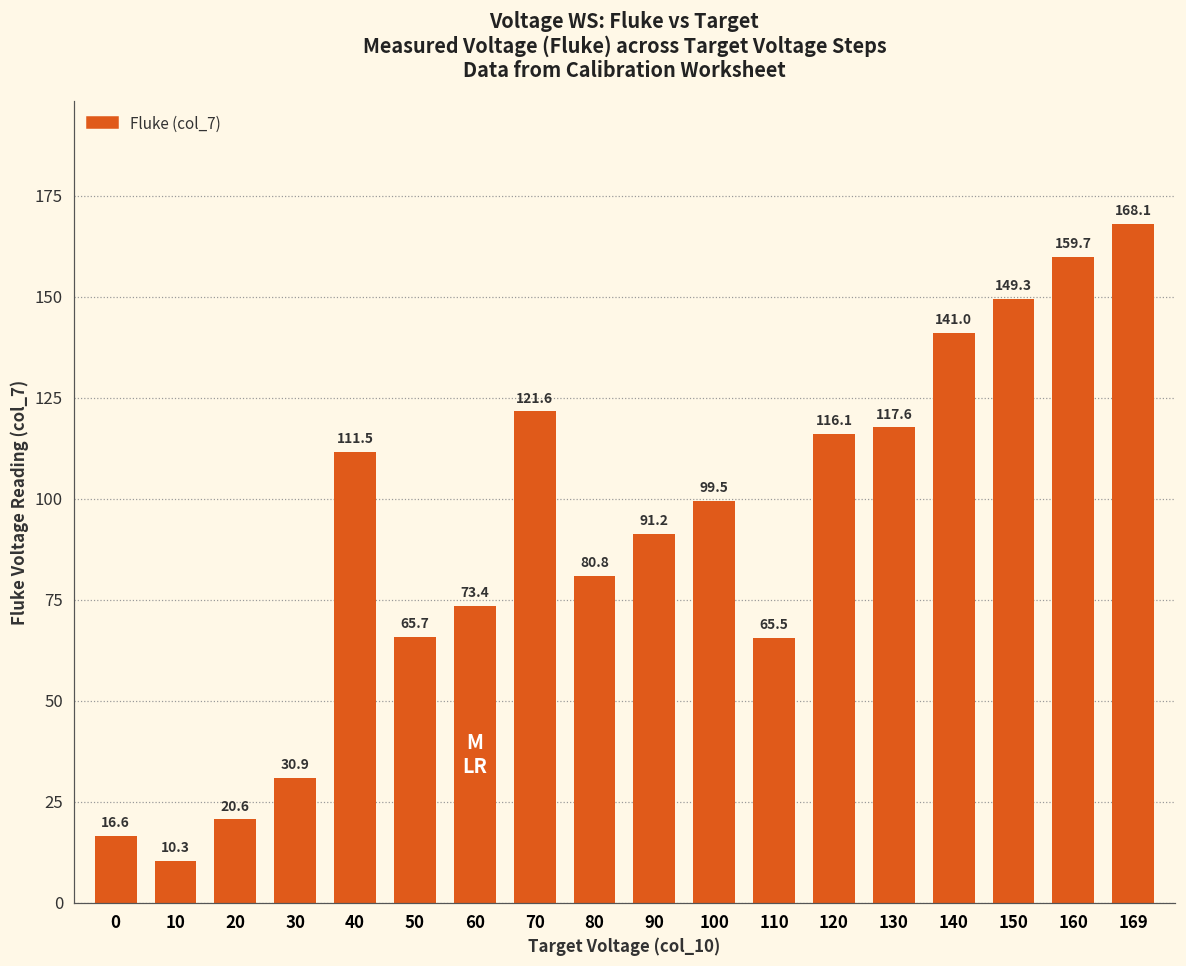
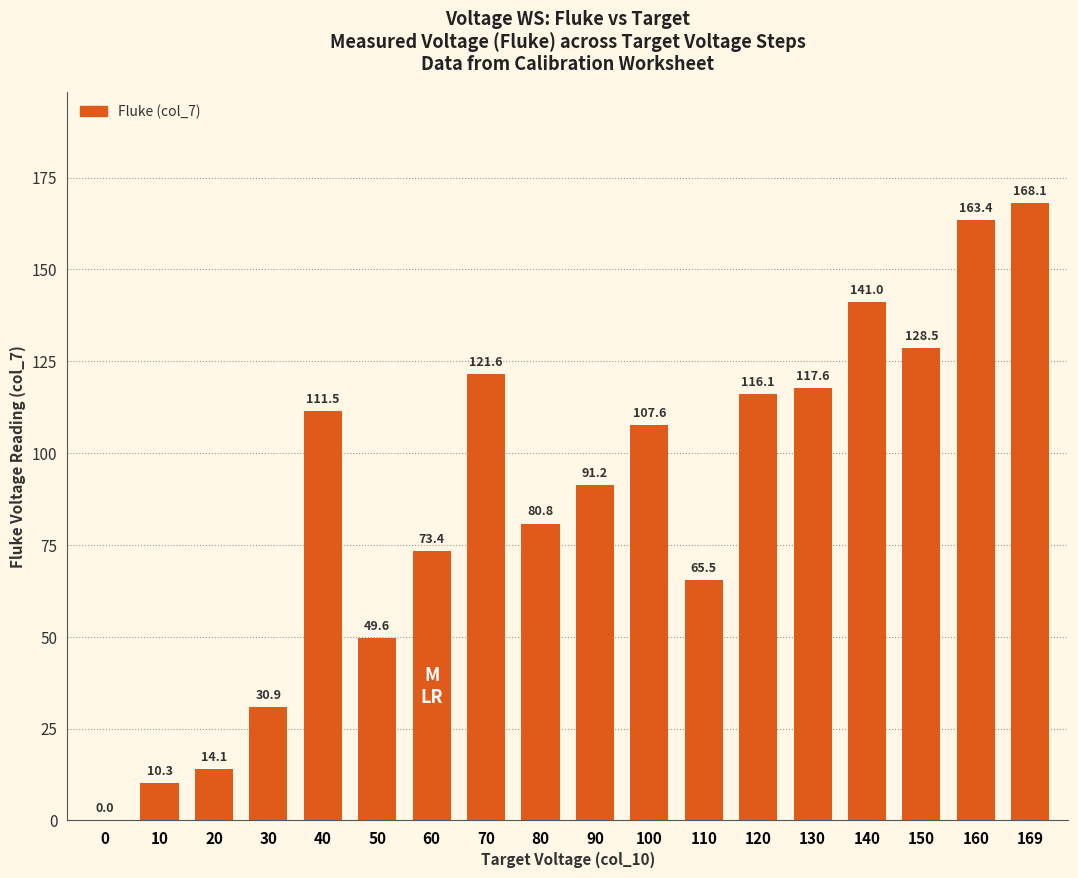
0: 16.6 -> 0.0
20: 20.6 -> 14.1
50: 65.7 -> 49.6
100: 99.5 -> 107.6
150: 149.3 -> 128.5
160: 159.7 -> 163.4
